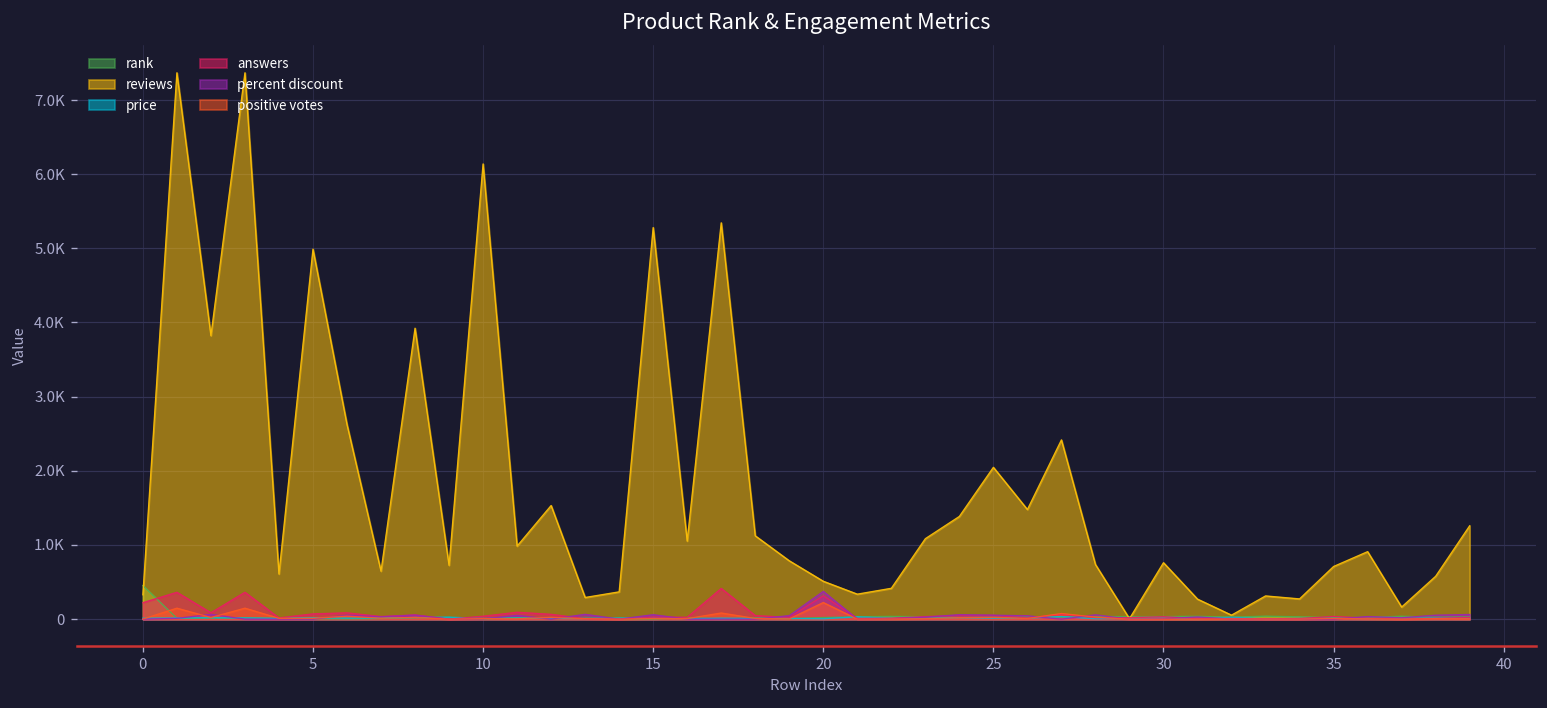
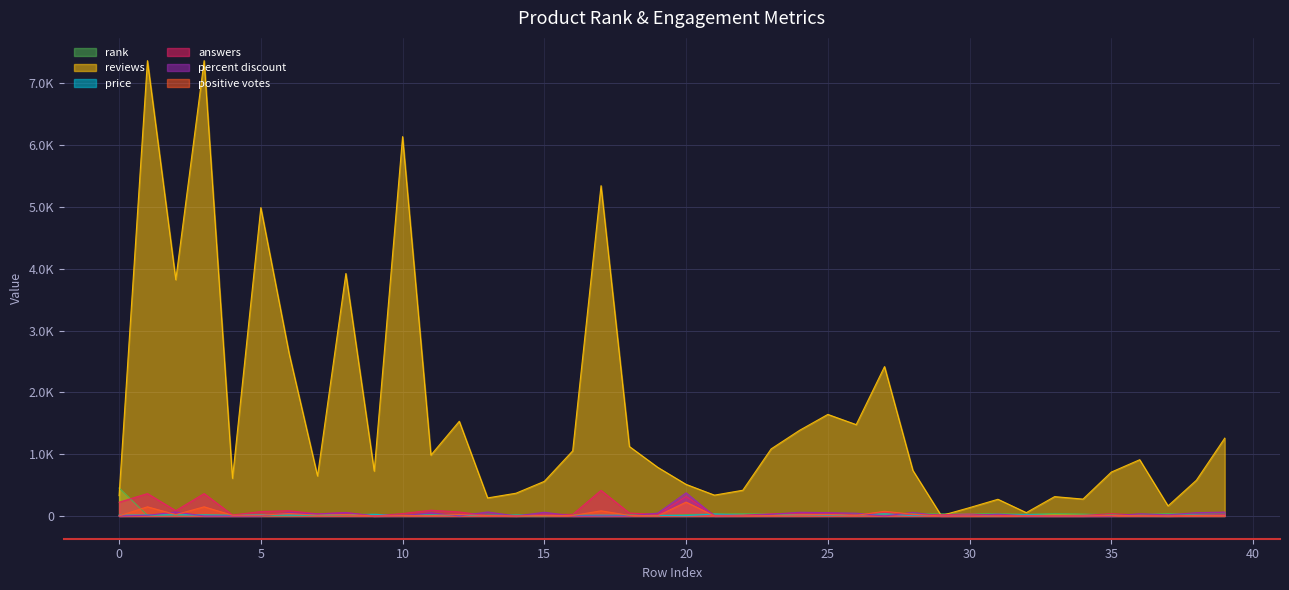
reviews, 15: 5300 -> 600
reviews, 25: 2000 -> 1600
reviews, 30: 800 -> 100
